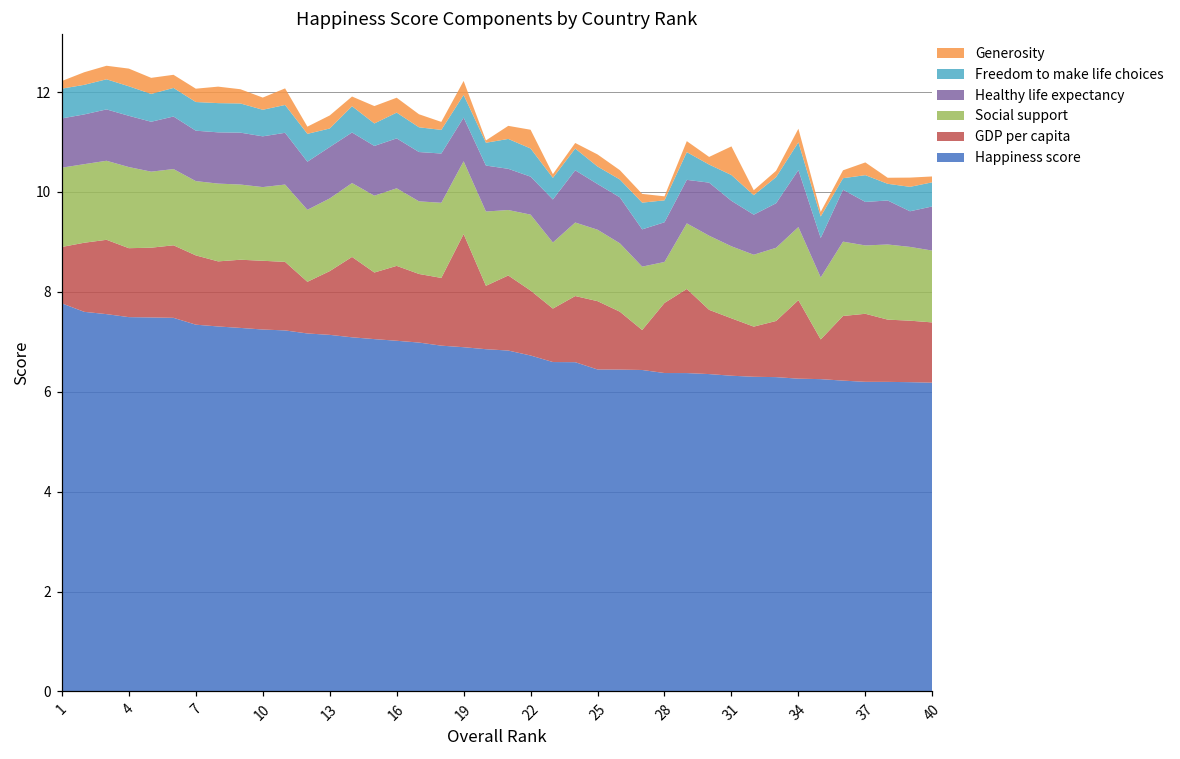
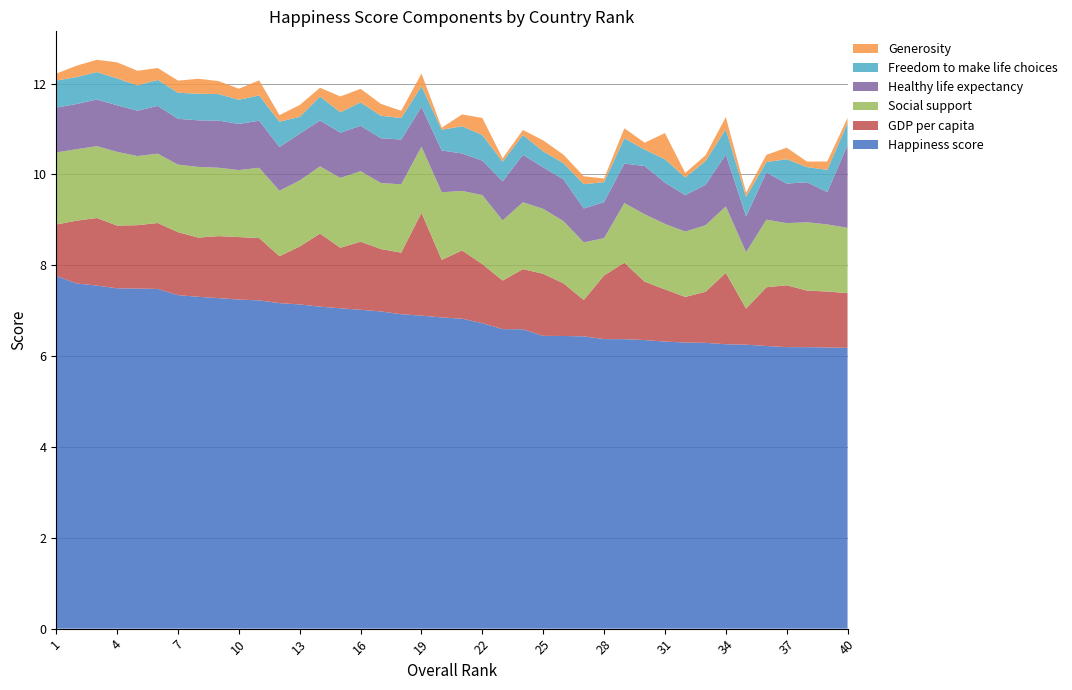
Healthy life expectancy, 40: 0.9 -> 1.8
